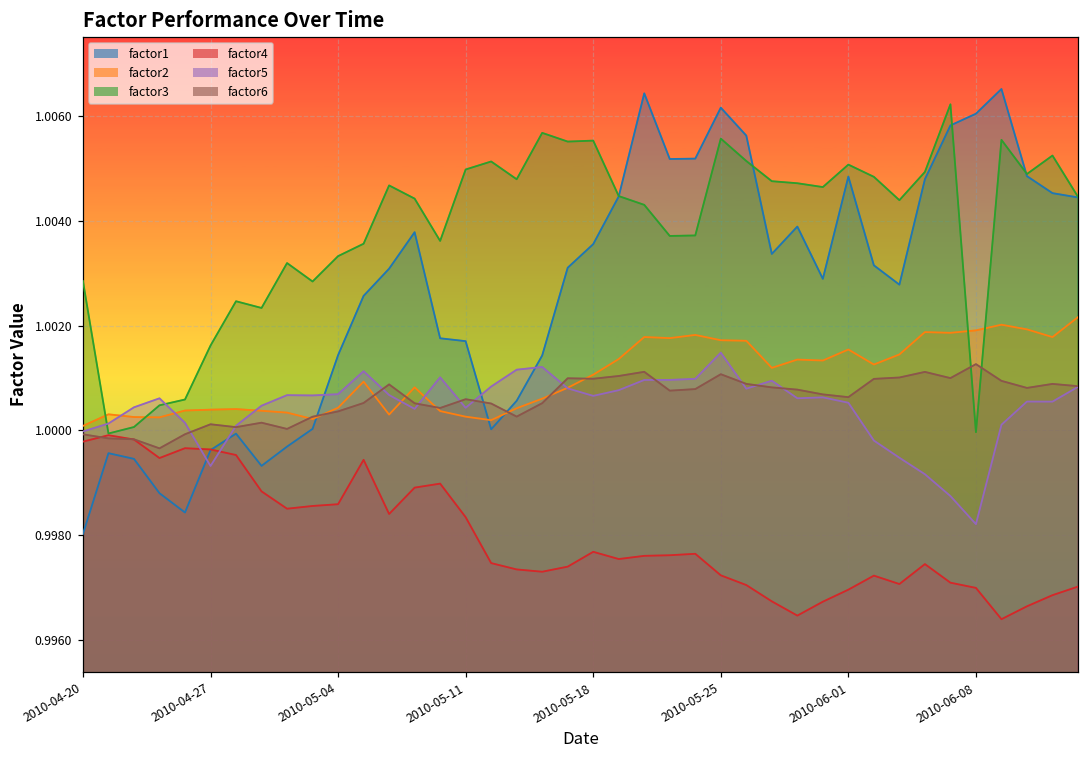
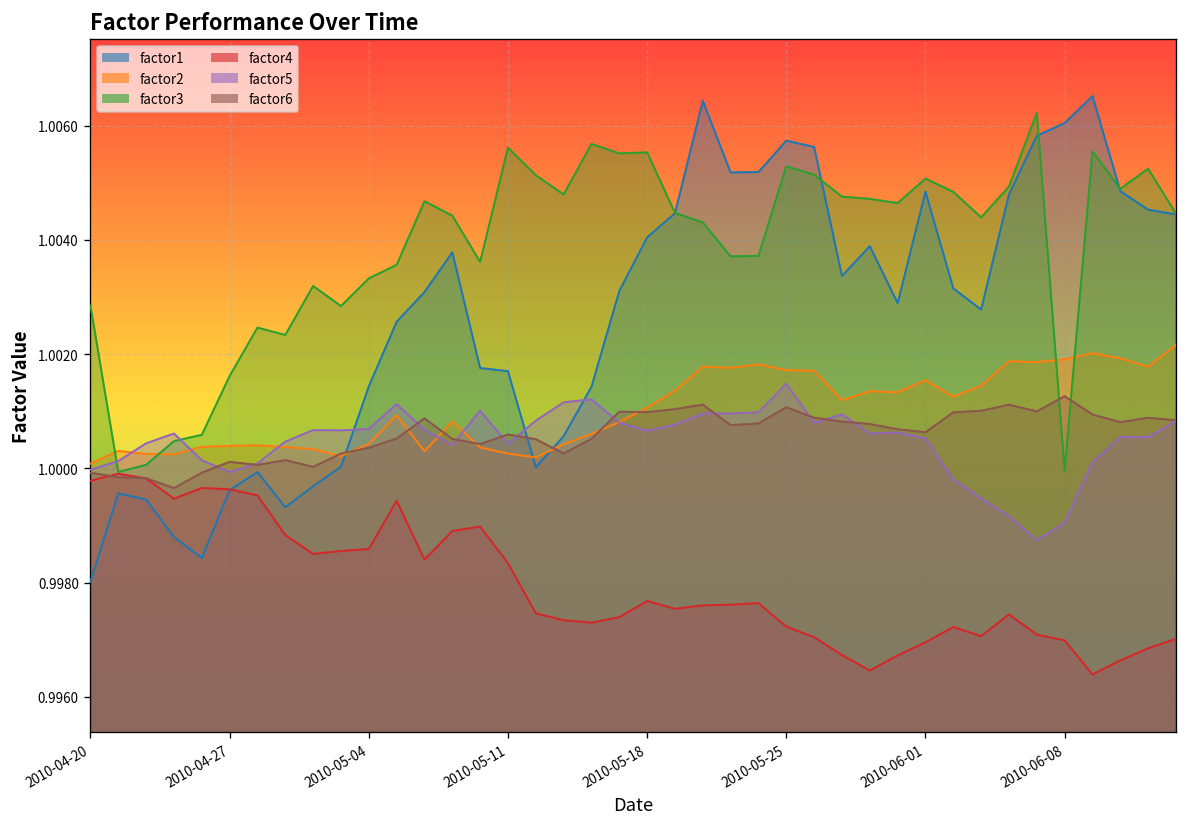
factor5, 2010-04-27: 0.9993 -> 0.9999
factor3, 2010-05-11: 1.0050 -> 1.0056
factor1, 2010-05-18: 1.0036 -> 1.0040
factor1, 2010-05-25: 1.0062 -> 1.0057
factor3, 2010-05-25: 1.0056 -> 1.0053
factor5, 2010-06-08: 0.9982 -> 0.9990
